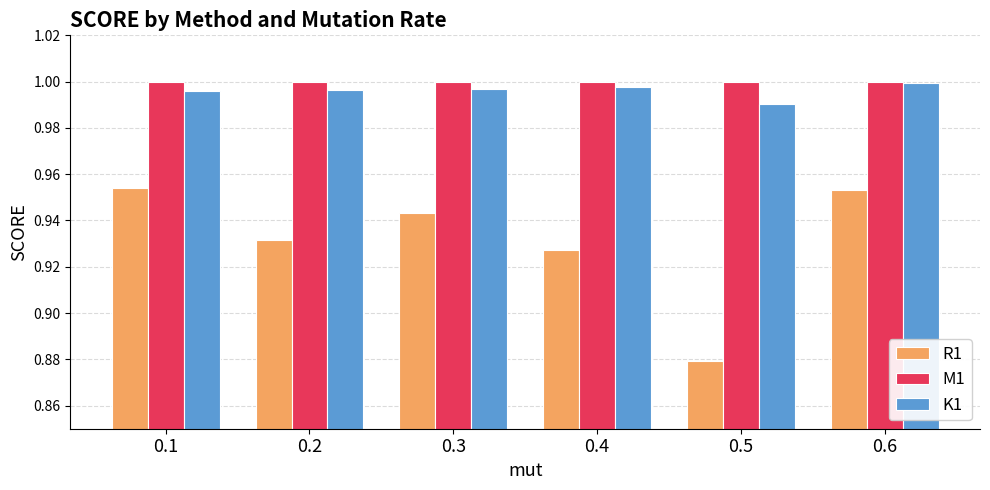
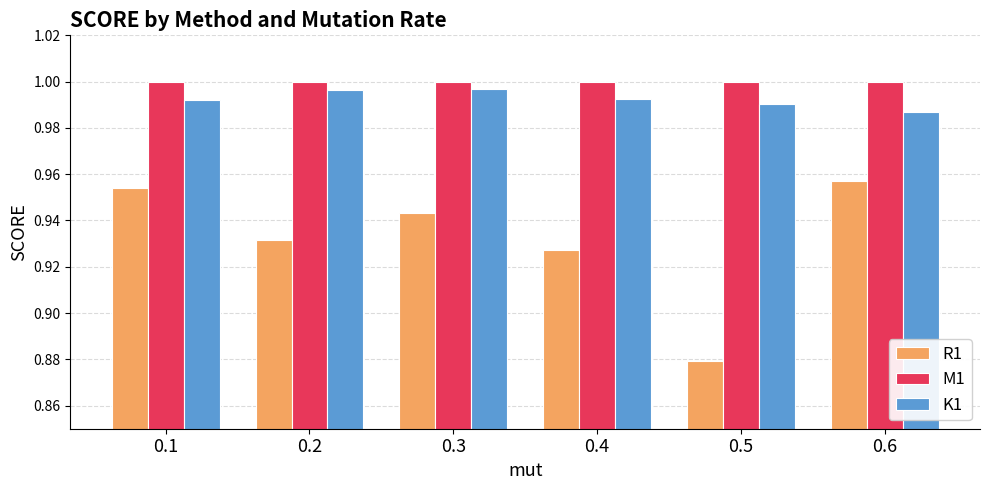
K1, 0.1: 0.996 -> 0.992
K1, 0.4: 0.998 -> 0.993
R1, 0.6: 0.953 -> 0.957
K1, 0.6: 0.999 -> 0.987
